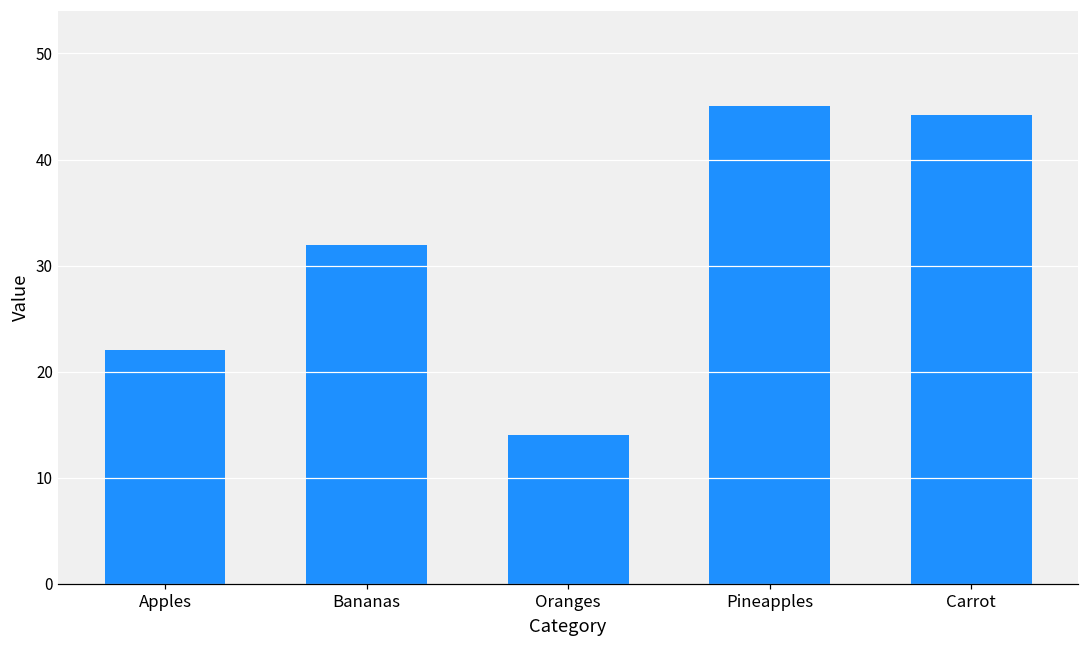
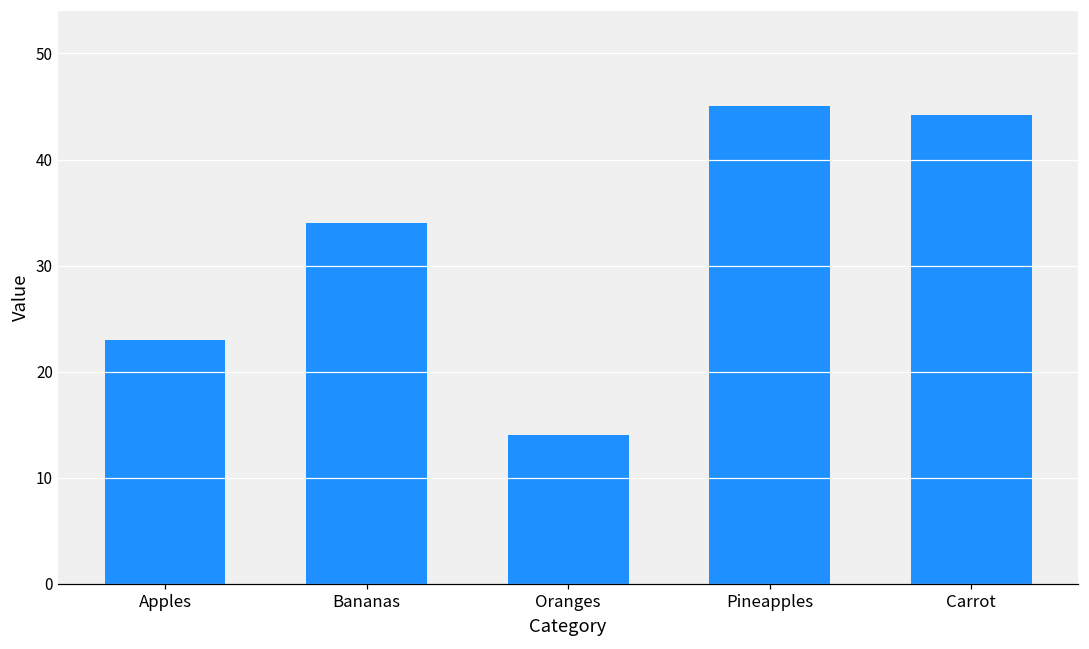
Apples: 22 -> 23
Bananas: 32 -> 34
